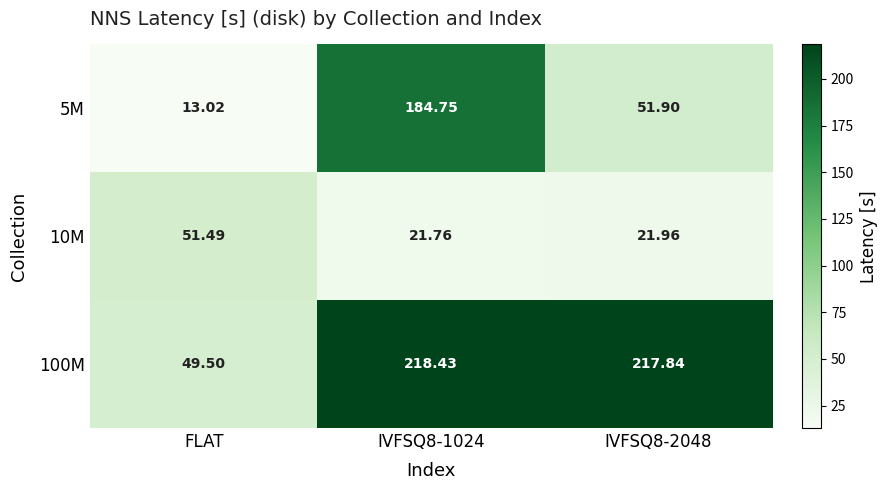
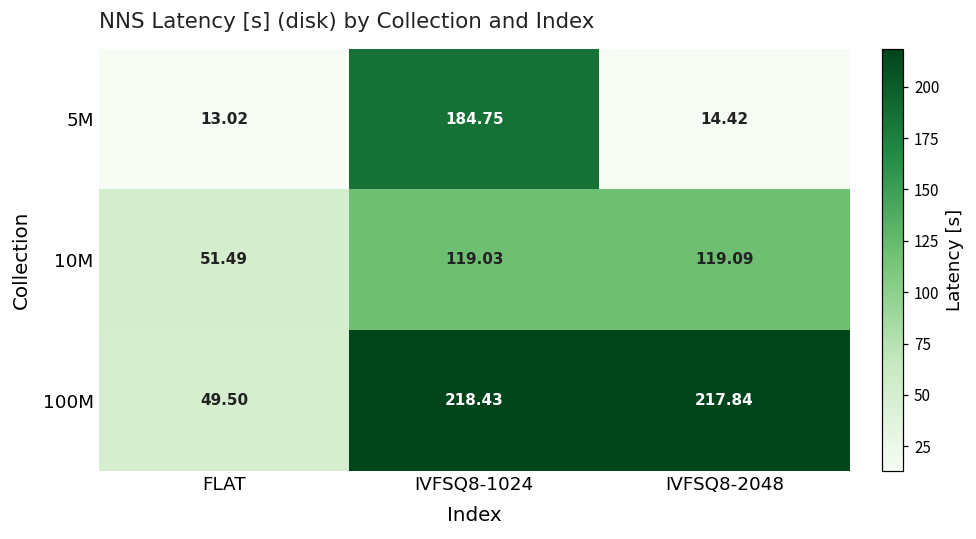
5M, IVFSQ8-2048: 51.90 -> 14.42
10M, IVFSQ8-1024: 21.76 -> 119.03
10M, IVFSQ8-2048: 21.96 -> 119.09
